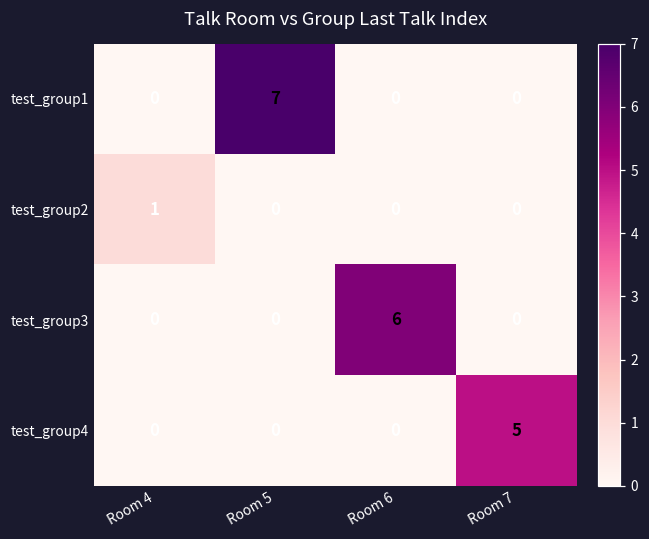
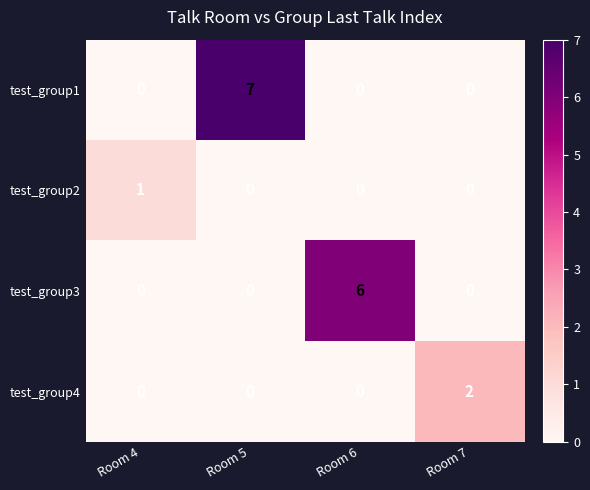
test_group4, Room 7: 5 -> 2
